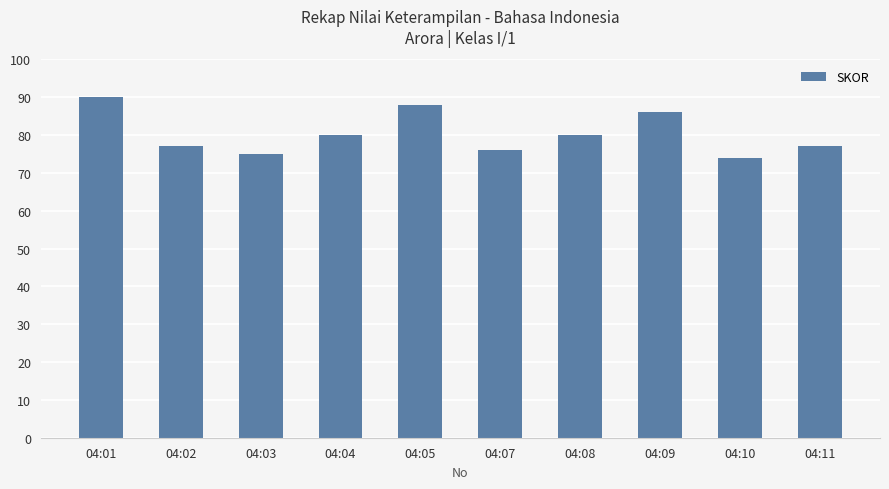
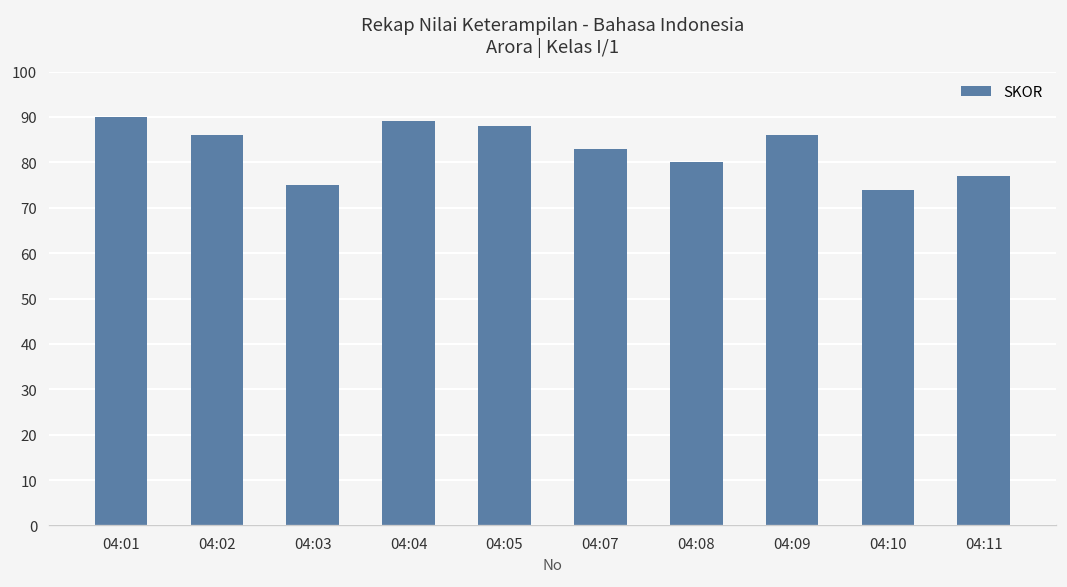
04:02: 77 -> 86
04:04: 80 -> 89
04:07: 76 -> 83
